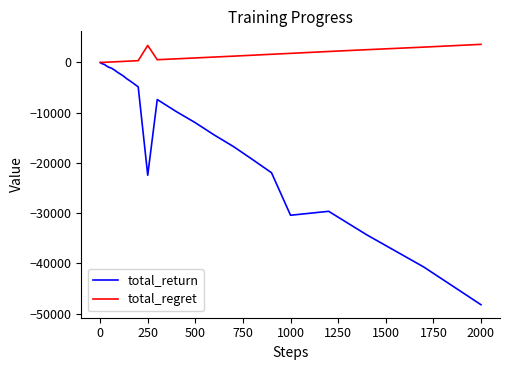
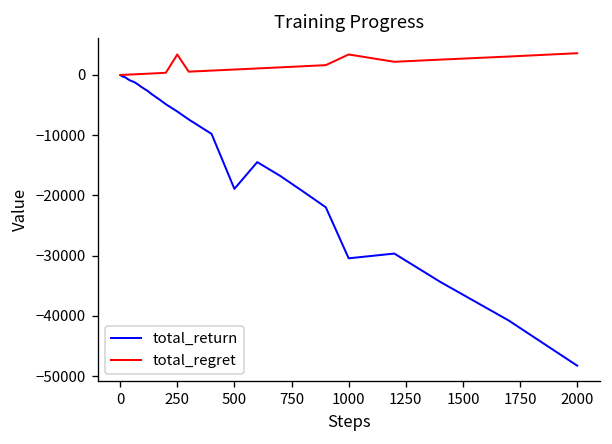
total_return, 250: -22000 -> -6000
total_return, 500: -12000 -> -19000
total_regret, 1000: 2000 -> 3000
